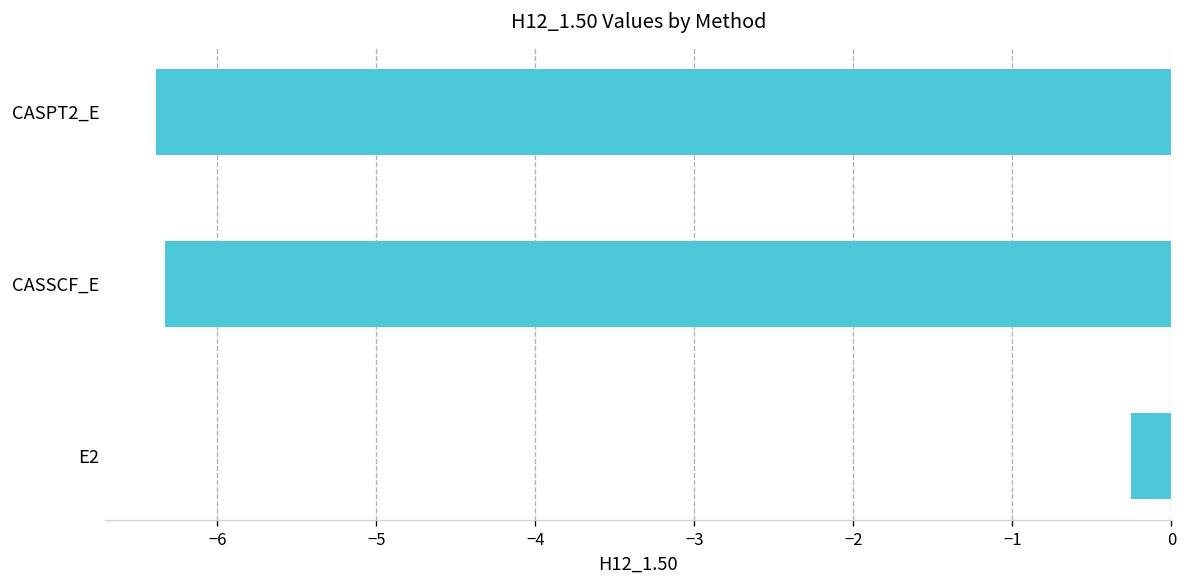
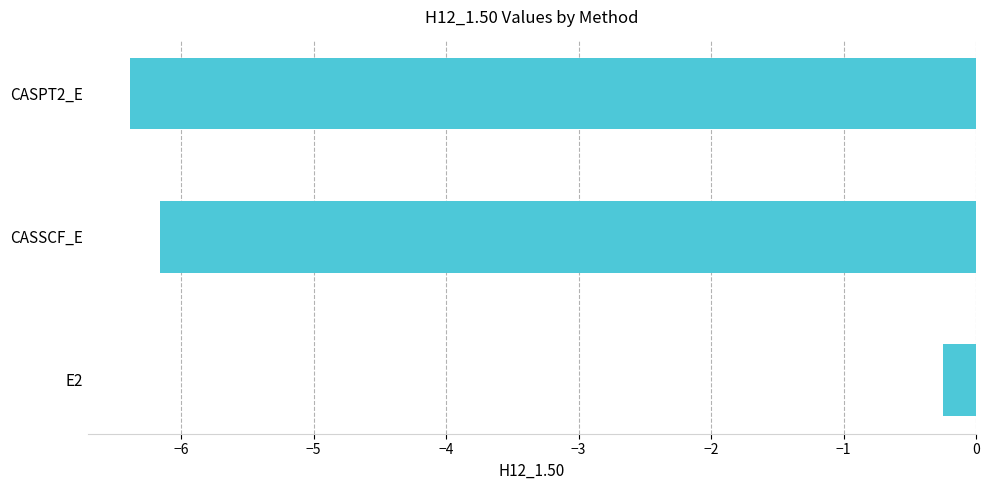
CASSCF_E: -6.33 -> -6.16
